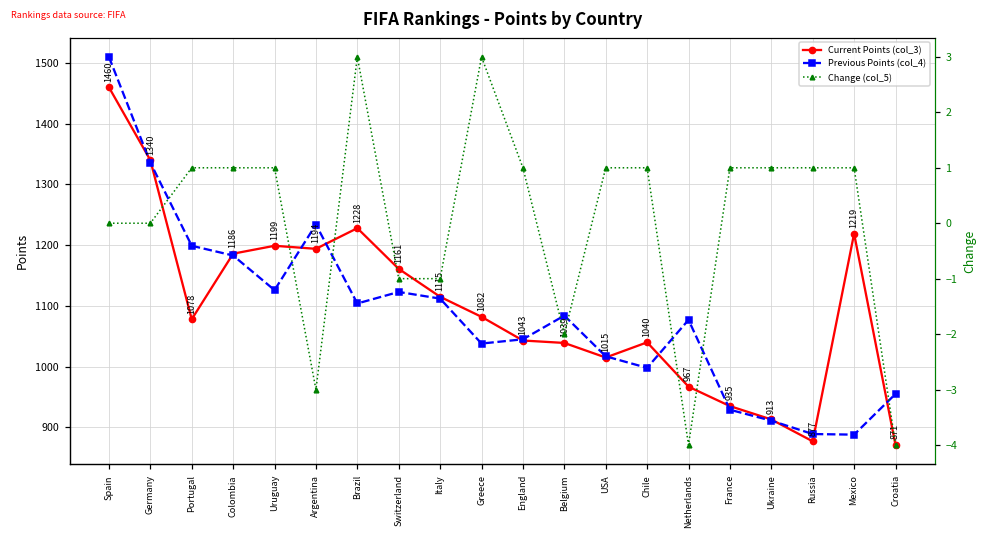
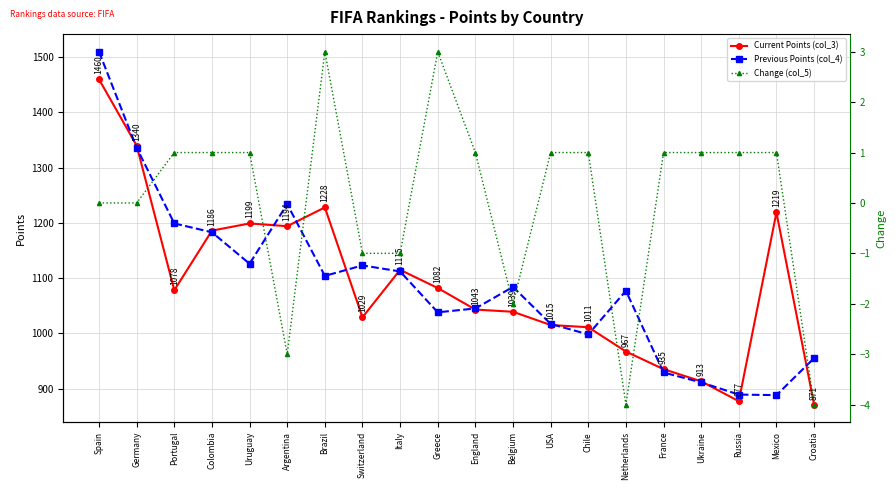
Current Points (col_3), Switzerland: 1161 -> 1029
Current Points (col_3), Chile: 1040 -> 1011
